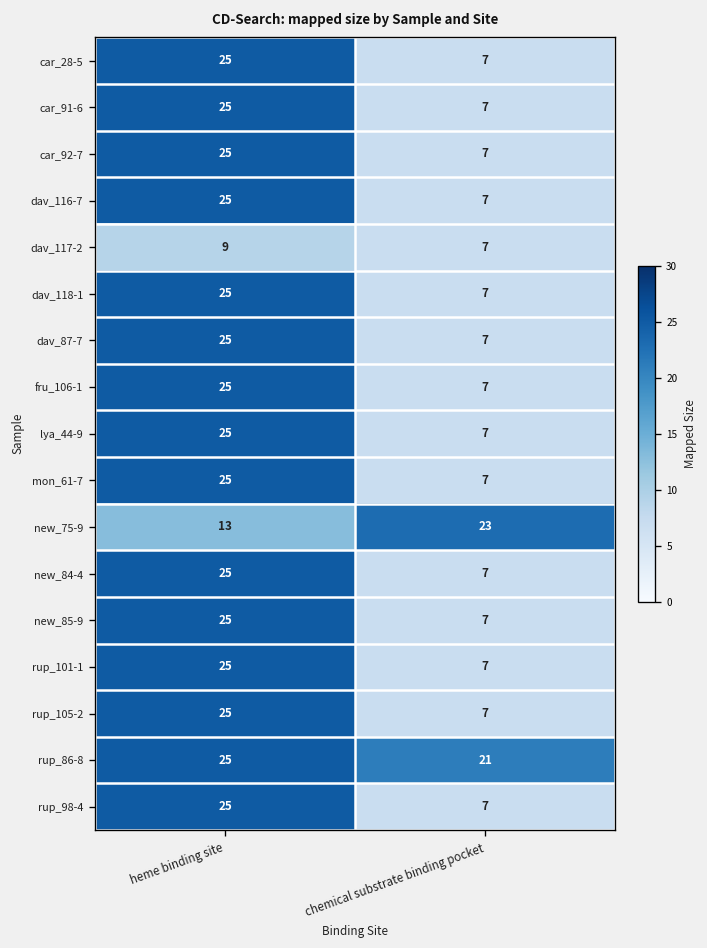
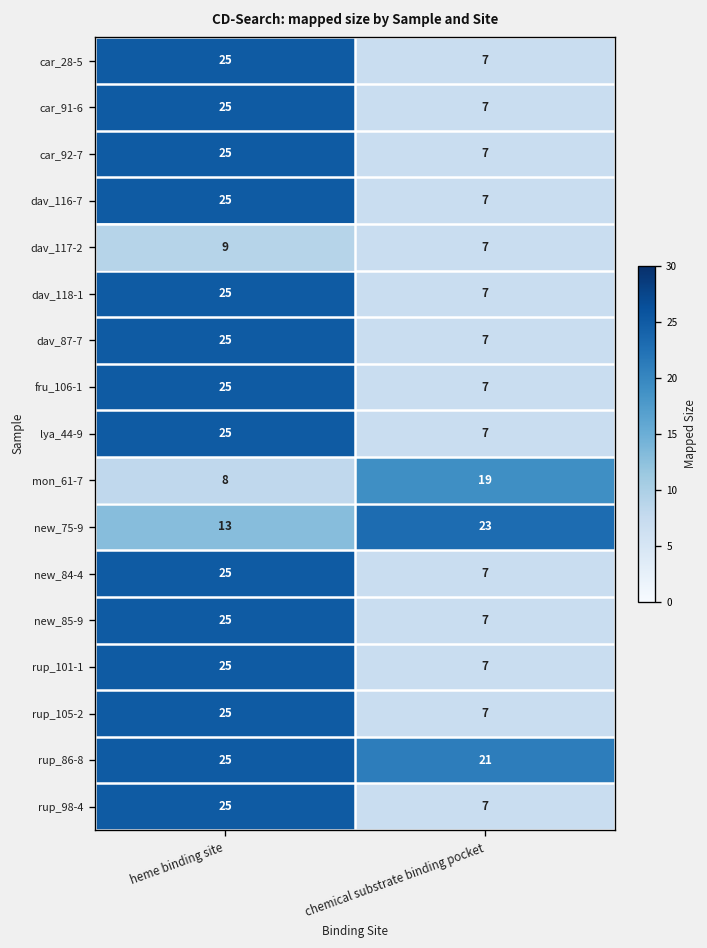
mon_61-7, heme binding site: 25 -> 8
mon_61-7, chemical substrate binding pocket: 7 -> 19
